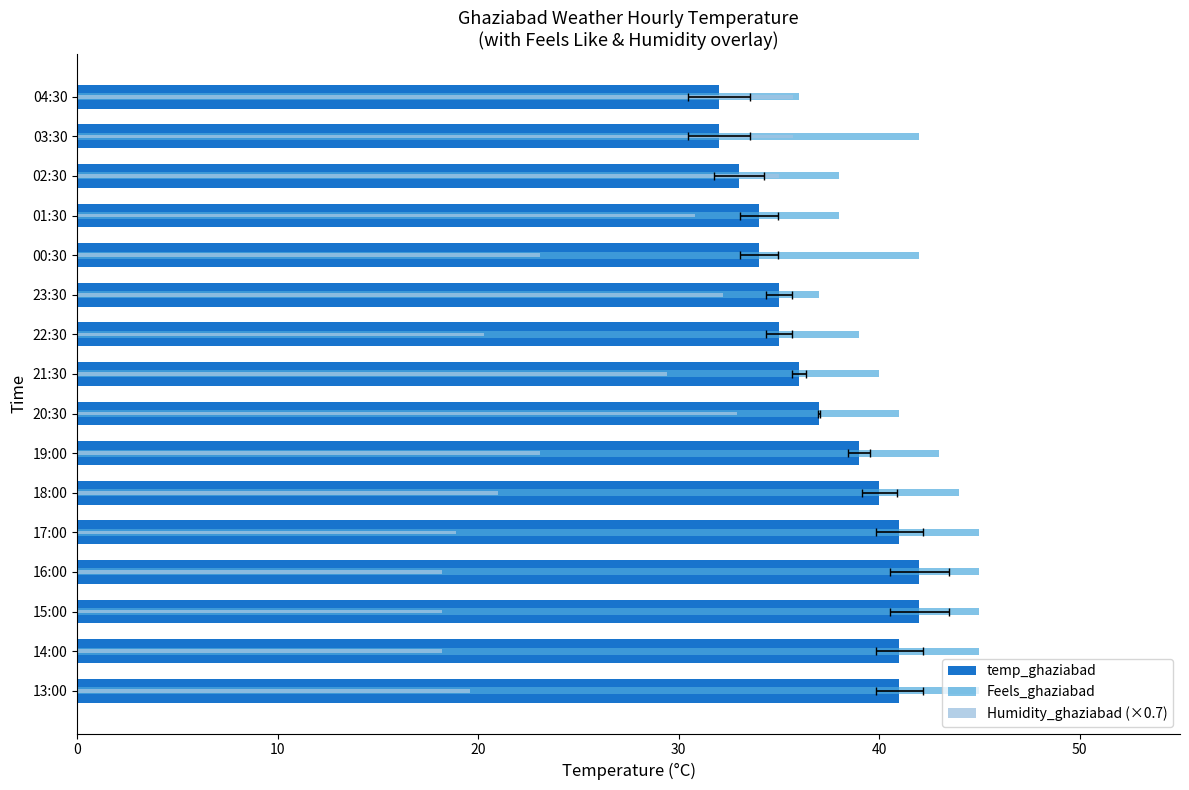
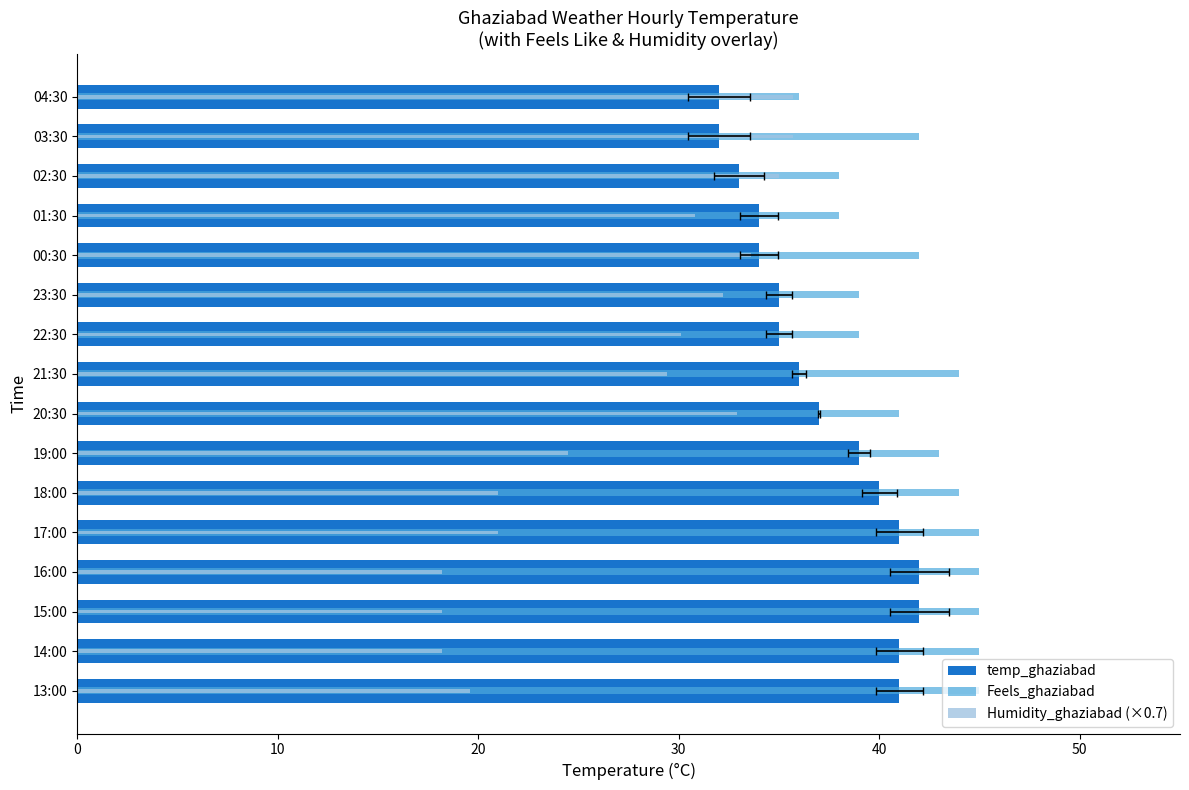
Humidity_ghaziabad (×0.7), 00:30: 23.1 -> 33.6
Feels_ghaziabad, 23:30: 37 -> 39
Humidity_ghaziabad (×0.7), 22:30: 20.3 -> 30.1
Feels_ghaziabad, 21:30: 40 -> 44
Humidity_ghaziabad (×0.7), 19:00: 23.1 -> 24.5
Humidity_ghaziabad (×0.7), 17:00: 18.9 -> 21.0
